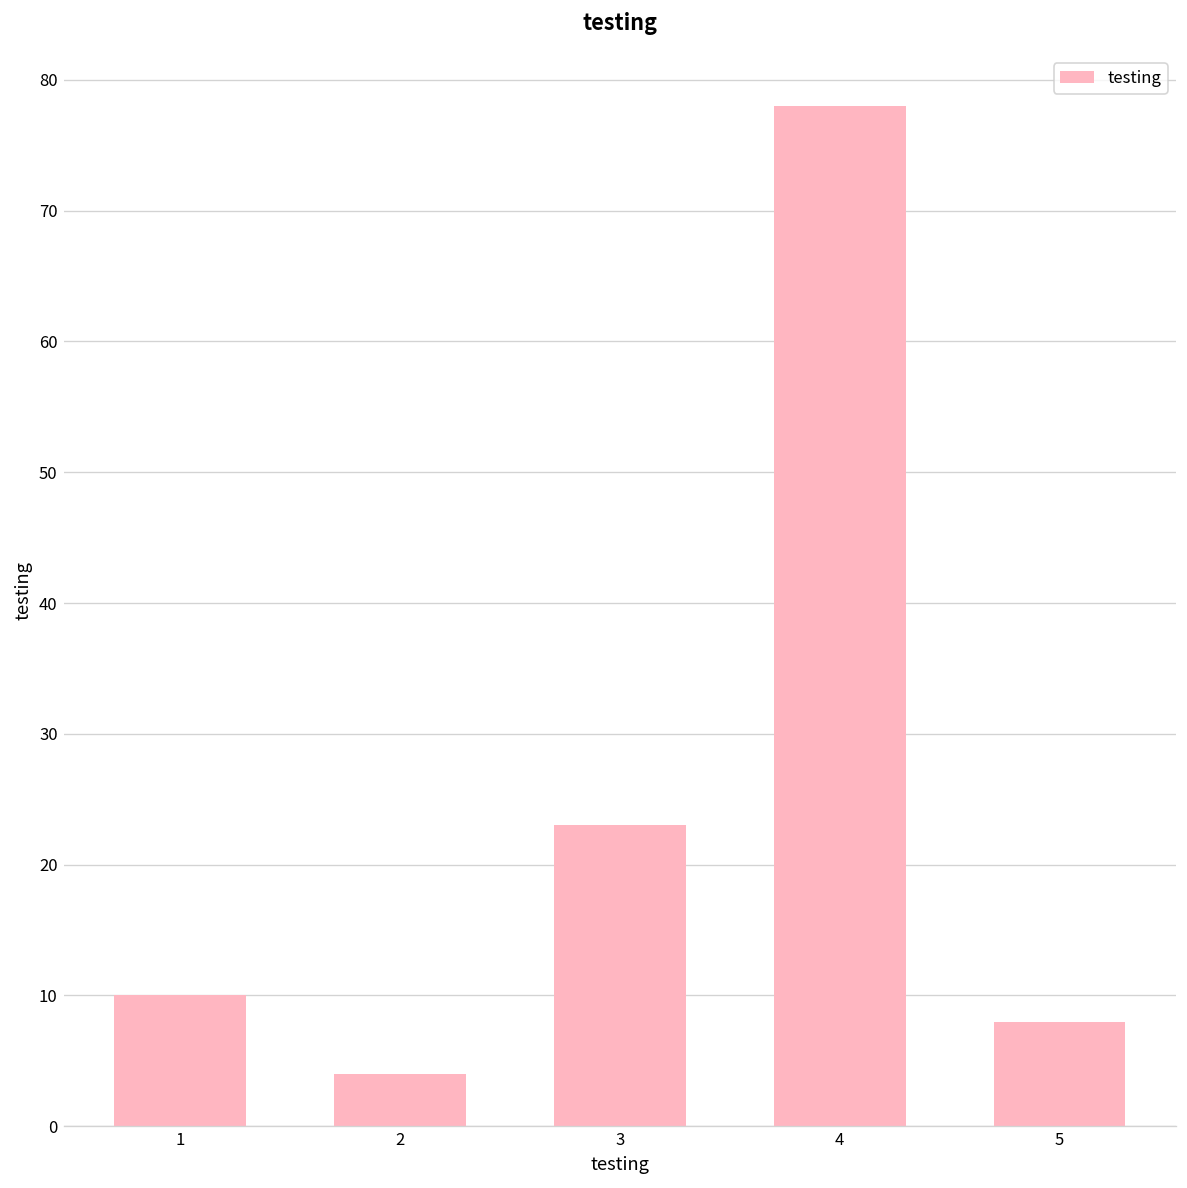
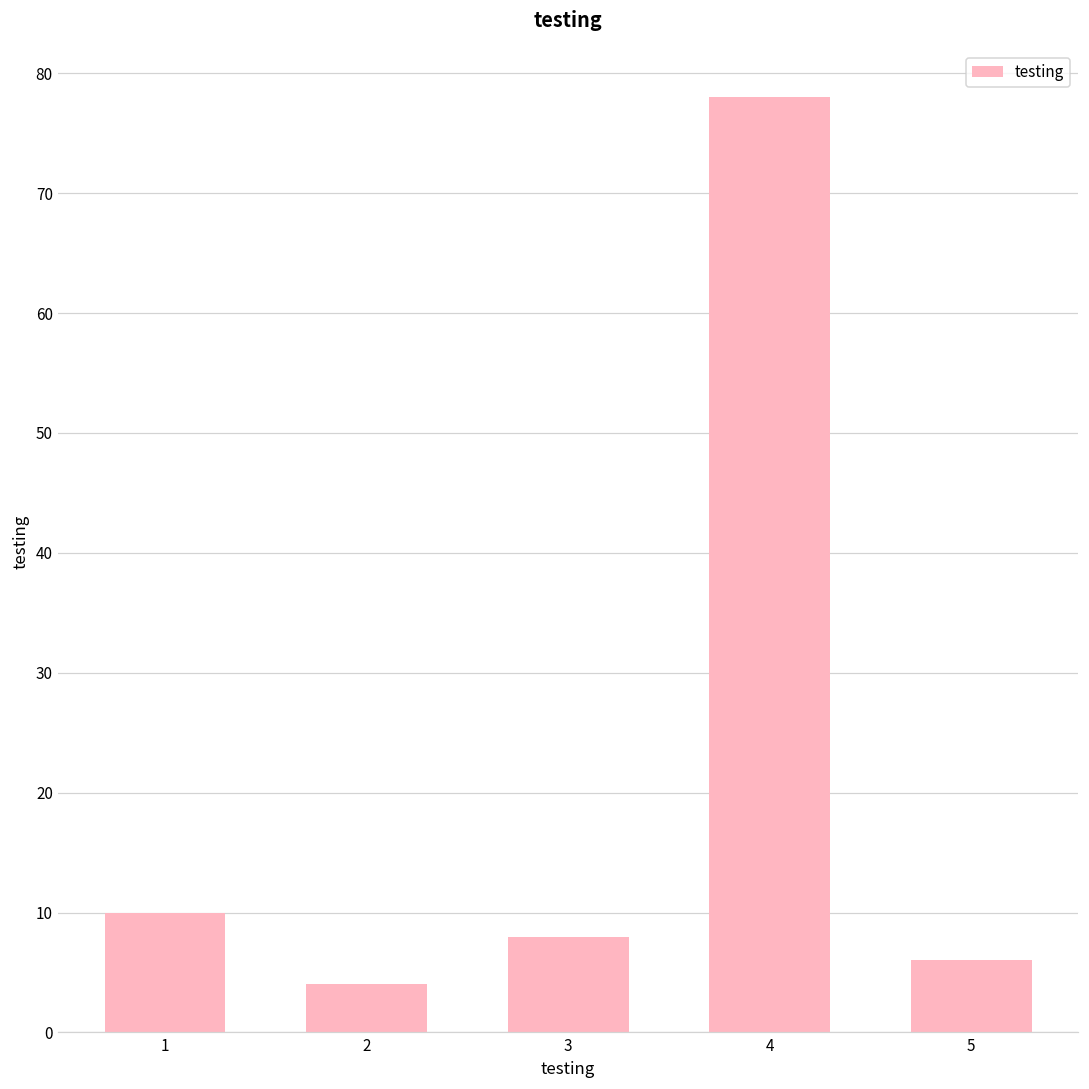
3: 23 -> 8
5: 8 -> 6
